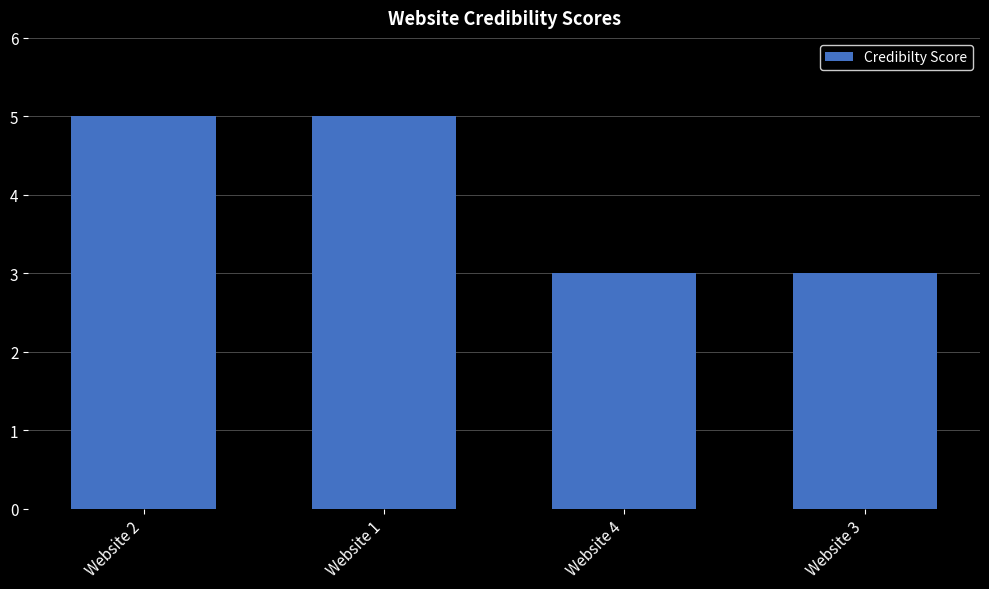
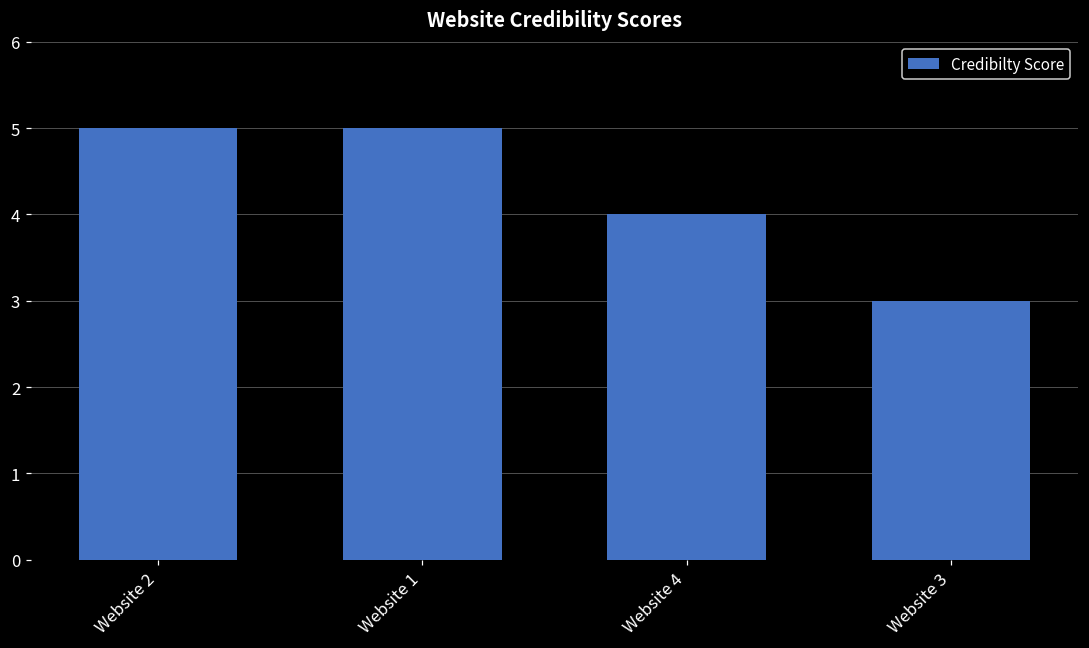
Website 4: 3 -> 4
